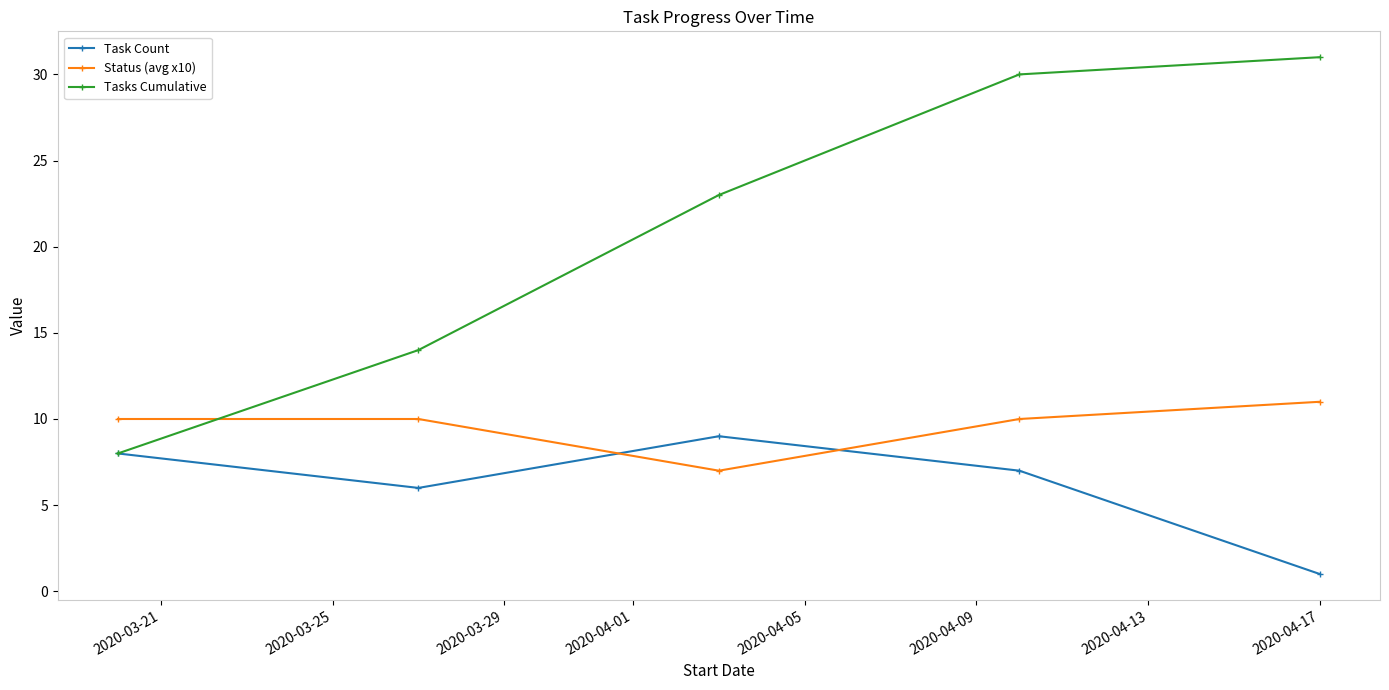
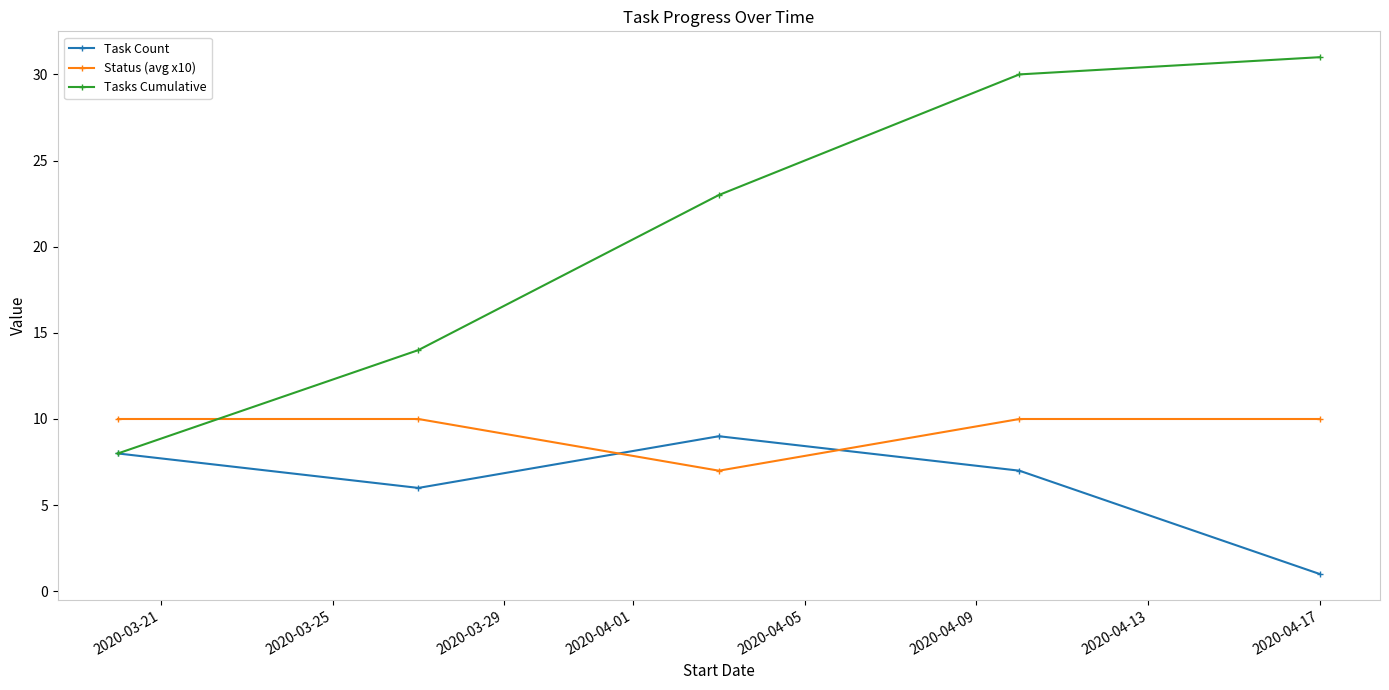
Status (avg x10), 2020-04-17: 11 -> 10
